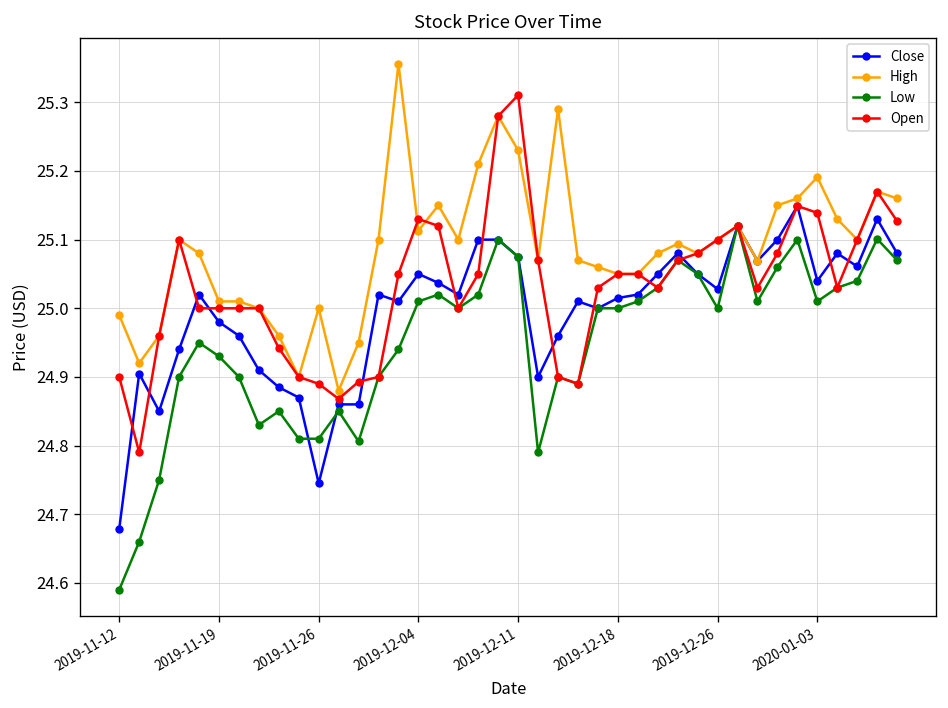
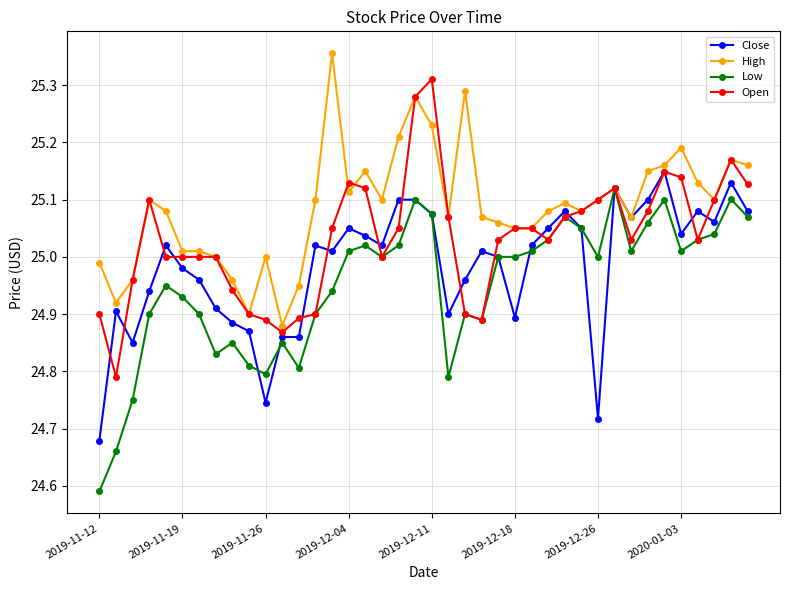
Low, 2019-11-26: 24.81 -> 24.79
Close, 2019-12-18: 25.01 -> 24.89
Close, 2019-12-26: 25.03 -> 24.72
